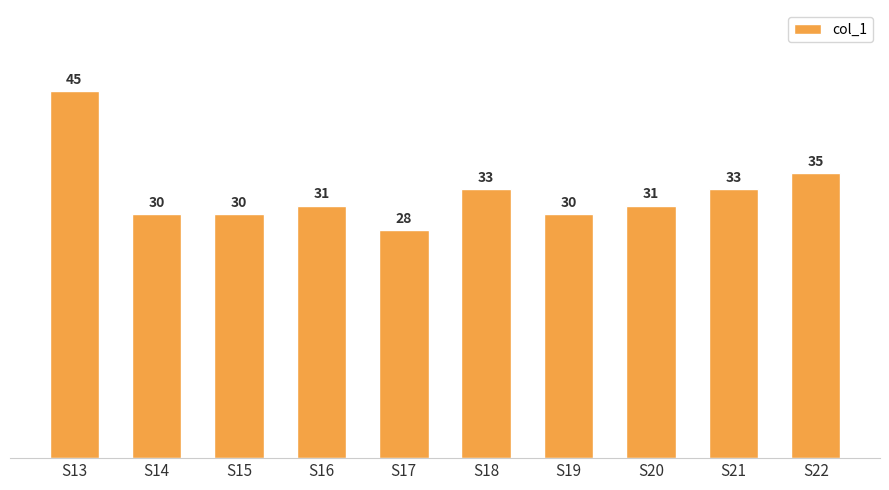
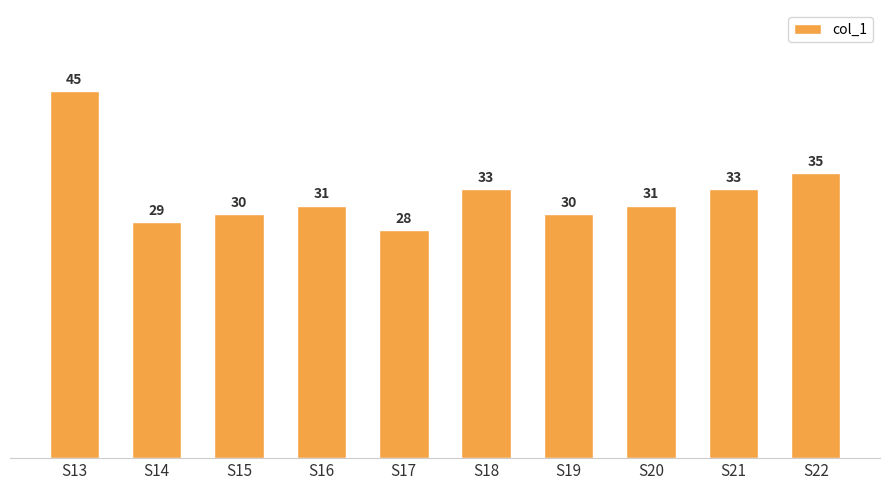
S14: 30 -> 29
